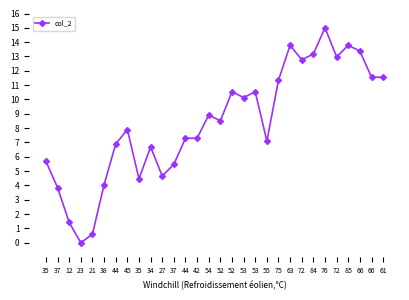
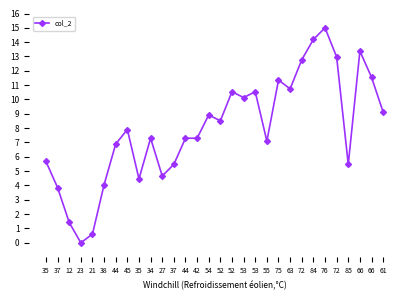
34: 6.7 -> 7.3
63: 13.8 -> 10.7
84: 13.2 -> 14.2
85: 13.8 -> 5.5
61: 11.6 -> 9.1
